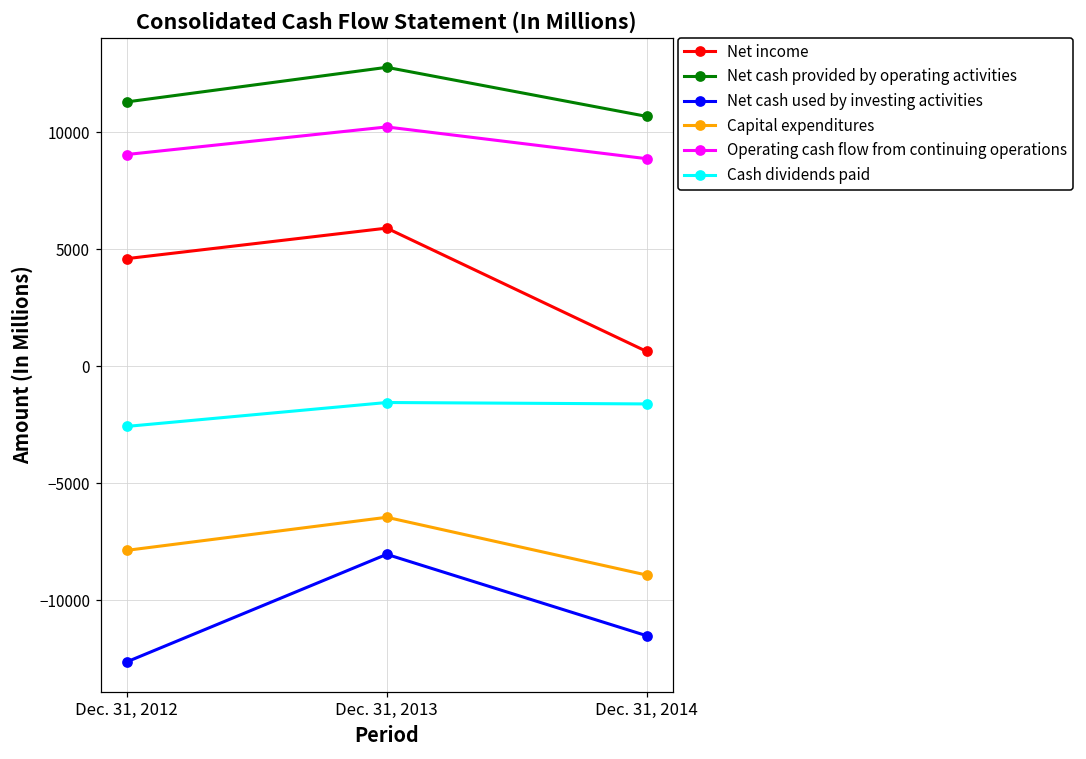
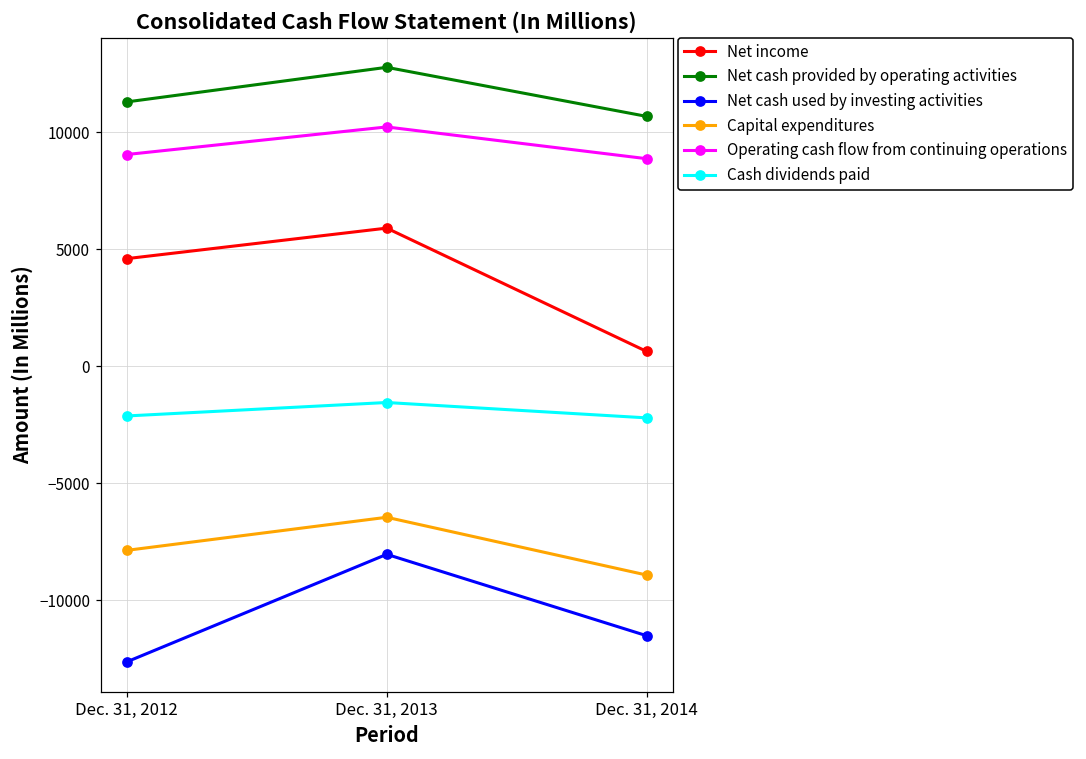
Cash dividends paid, Dec. 31, 2012: -2600 -> -2100
Cash dividends paid, Dec. 31, 2014: -1600 -> -2200
